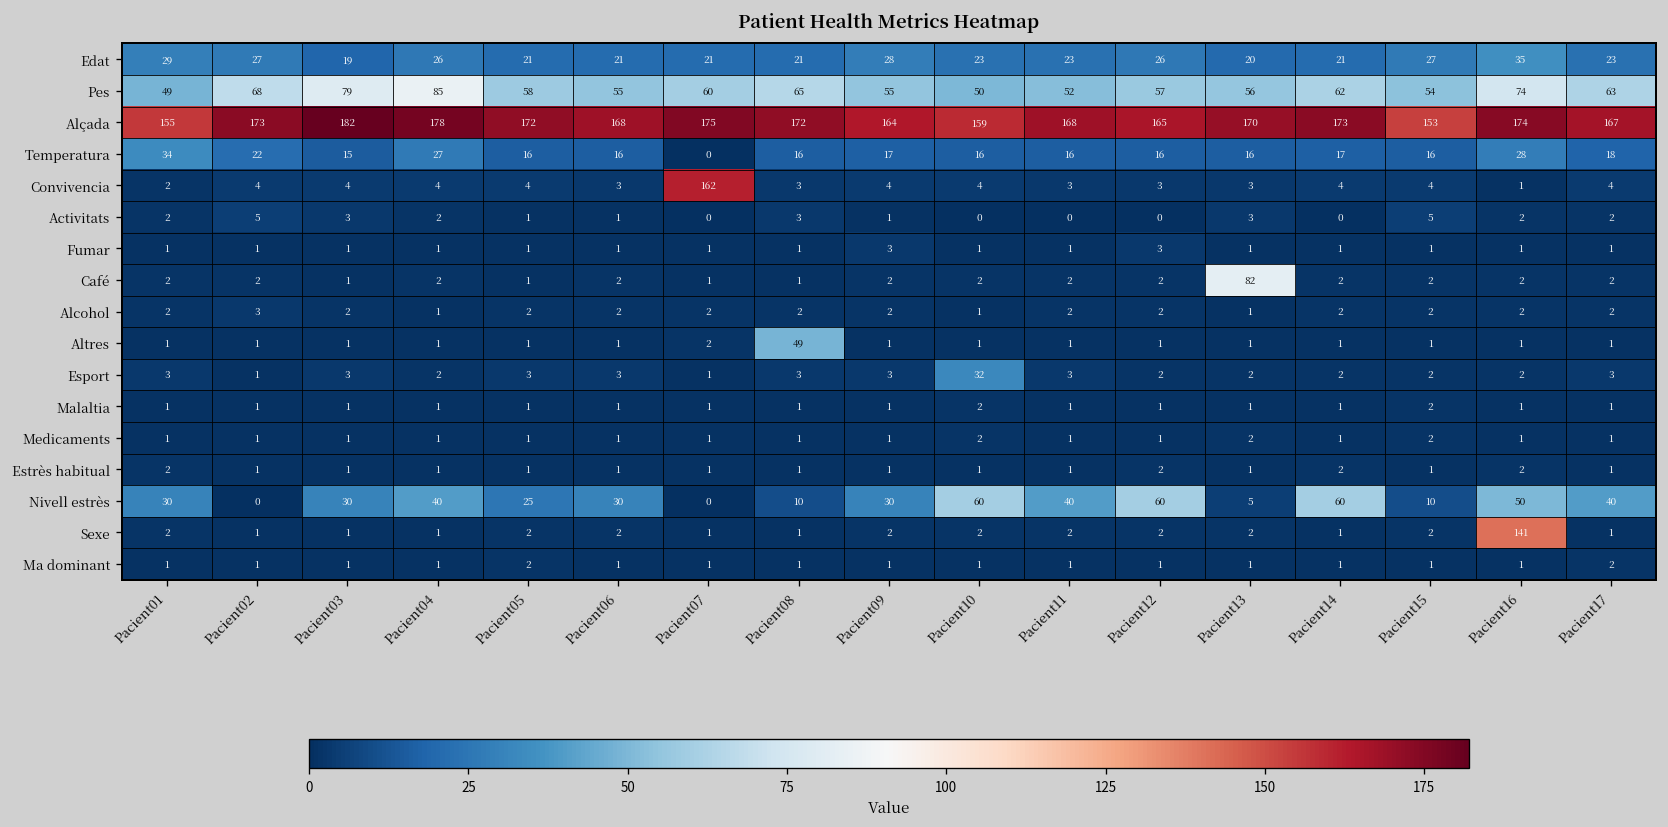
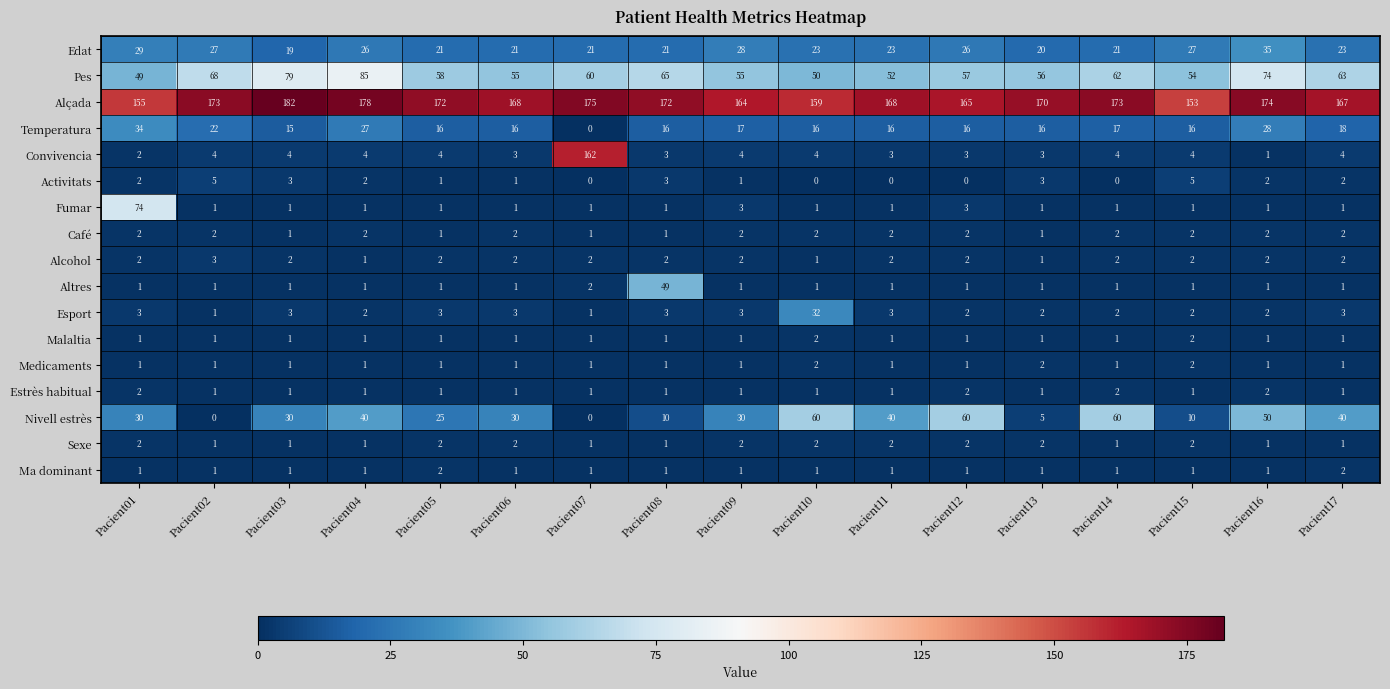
Fumar, Pacient01: 1 -> 74
Café, Pacient13: 82 -> 1
Sexe, Pacient16: 141 -> 1
